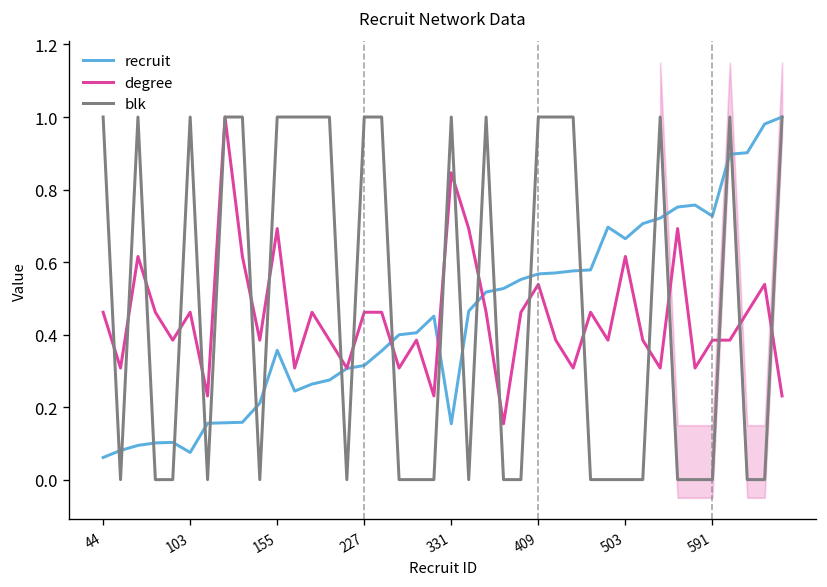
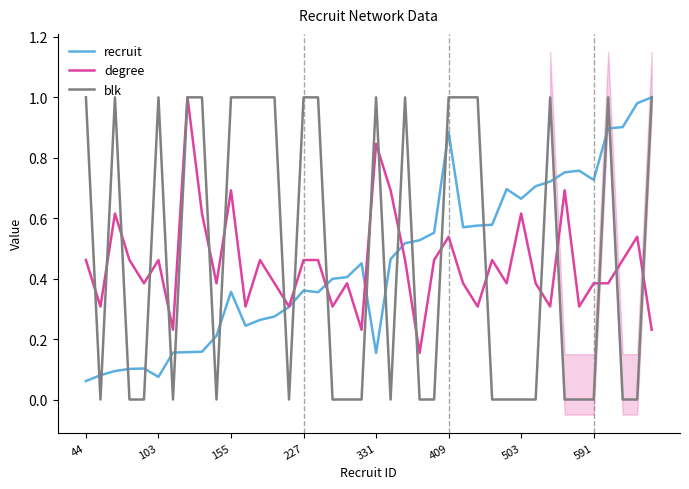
recruit, 227: 0.31 -> 0.36
recruit, 409: 0.57 -> 0.88
